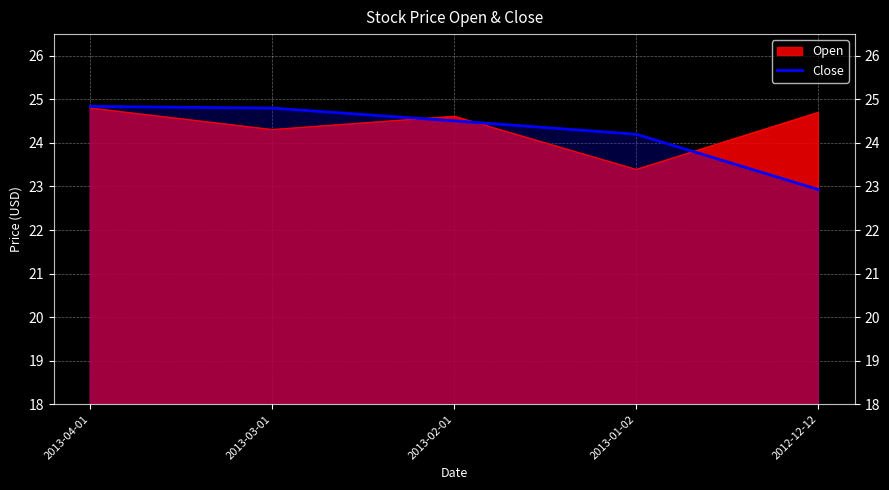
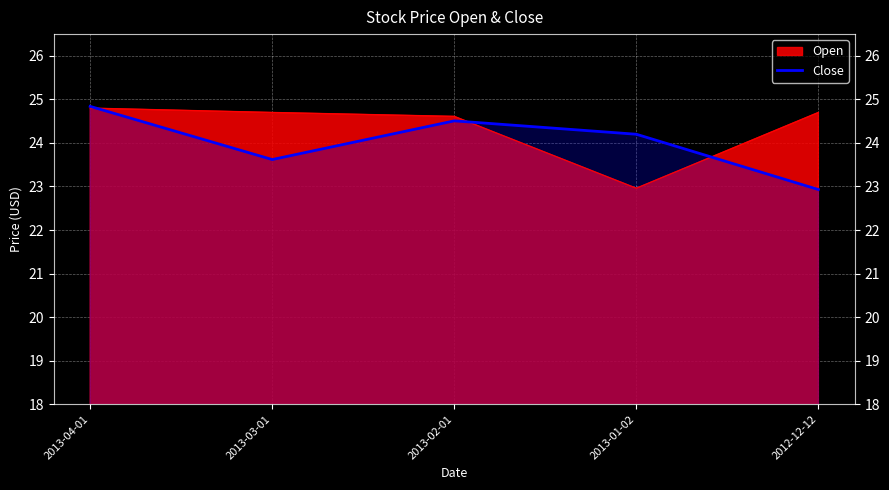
Open, 2013-03-01: 24.3 -> 24.7
Close, 2013-03-01: 24.8 -> 23.6
Open, 2013-01-02: 23.4 -> 23.0
